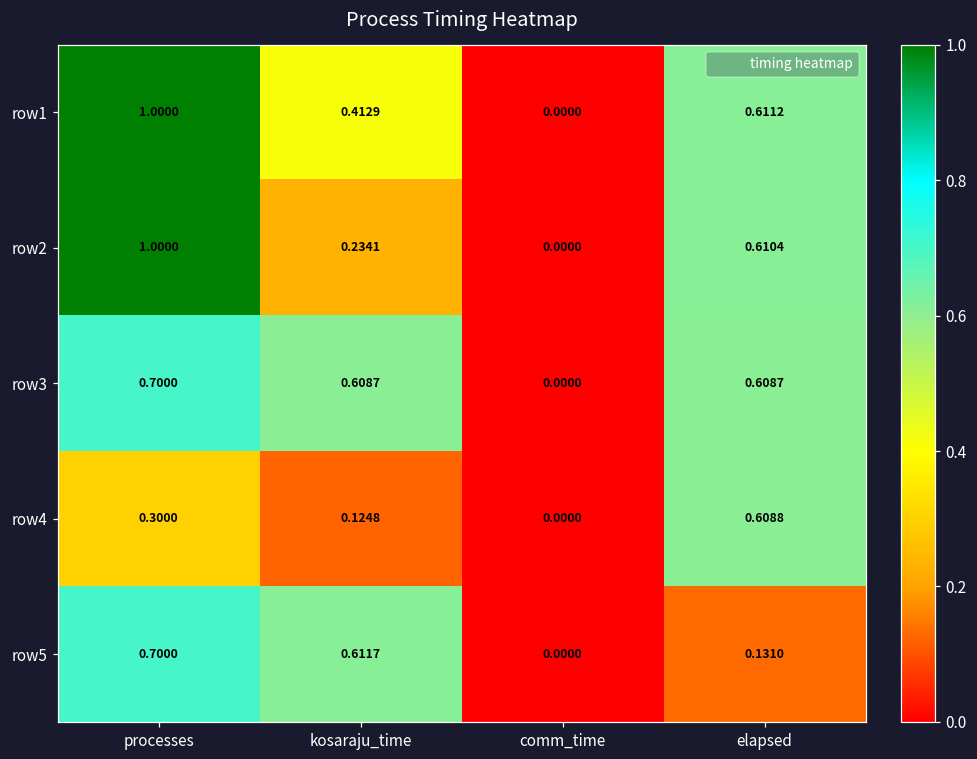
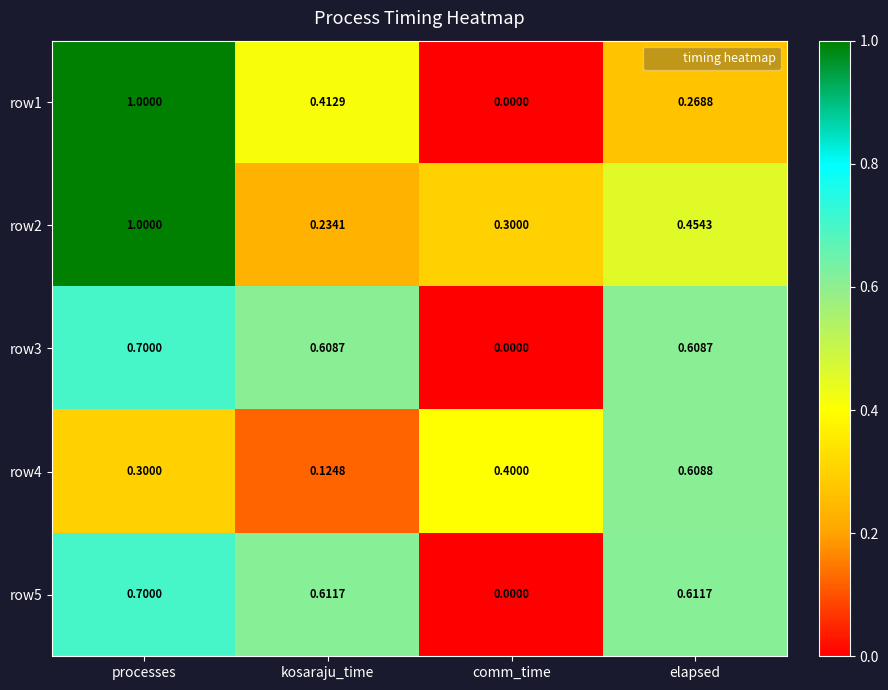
row1, elapsed: 0.6112 -> 0.2688
row2, comm_time: 0.0000 -> 0.3000
row2, elapsed: 0.6104 -> 0.4543
row4, comm_time: 0.0000 -> 0.4000
row5, elapsed: 0.1310 -> 0.6117
